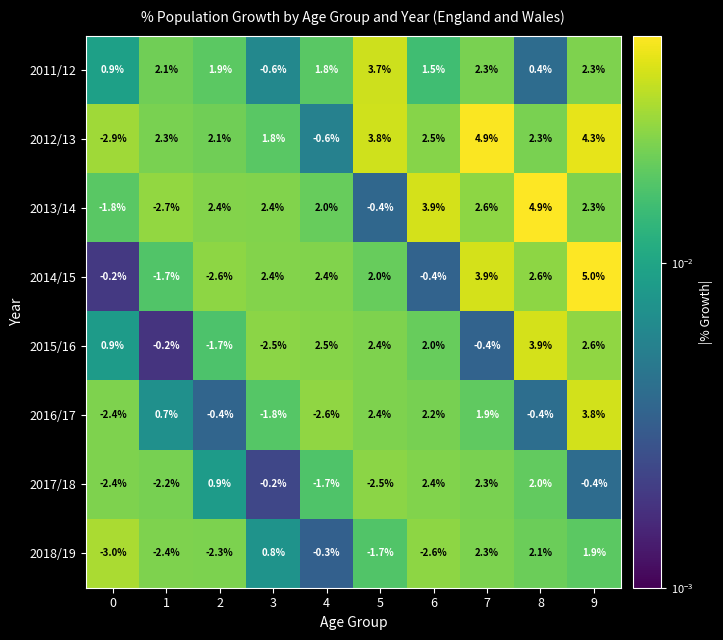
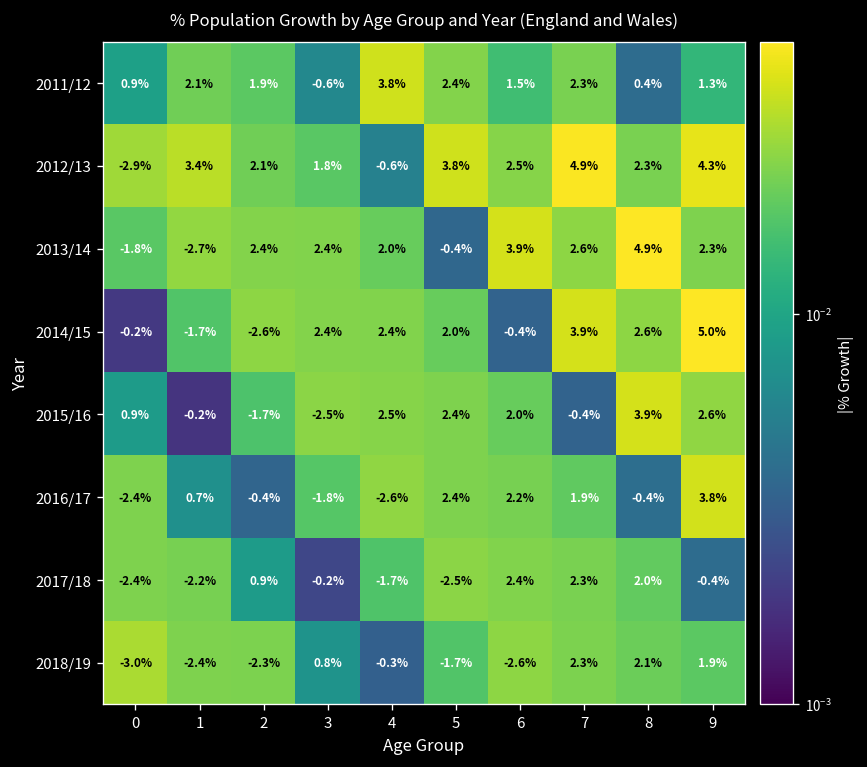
2011/12, 4: 1.8% -> 3.8%
2011/12, 5: 3.7% -> 2.4%
2011/12, 9: 2.3% -> 1.3%
2012/13, 1: 2.3% -> 3.4%
